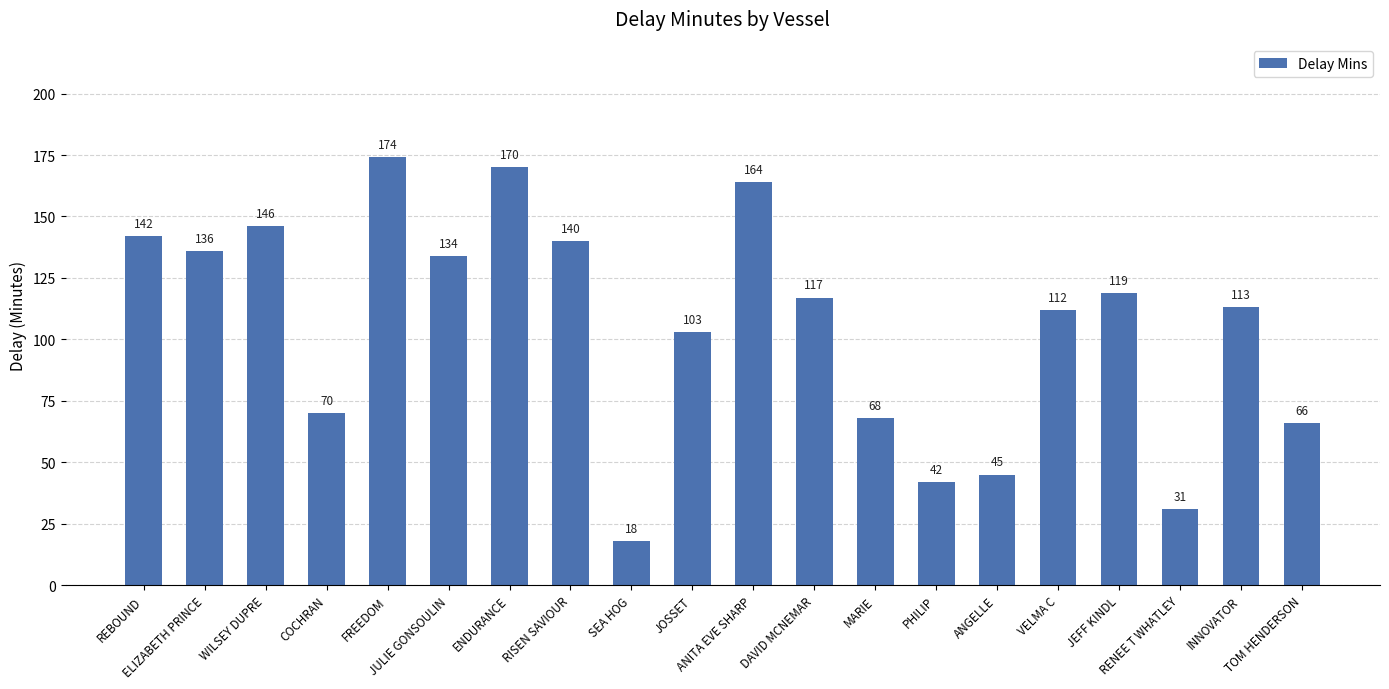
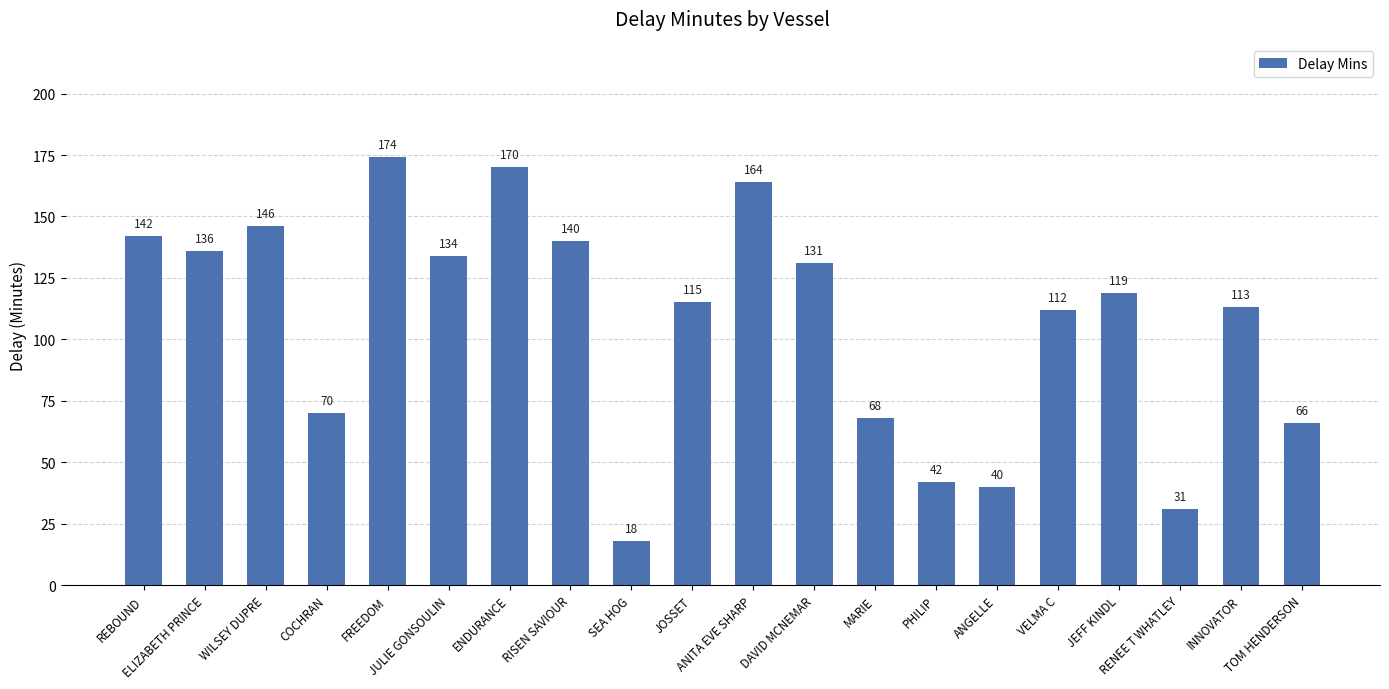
JOSSET: 103 -> 115
DAVID MCNEMAR: 117 -> 131
ANGELLE: 45 -> 40
